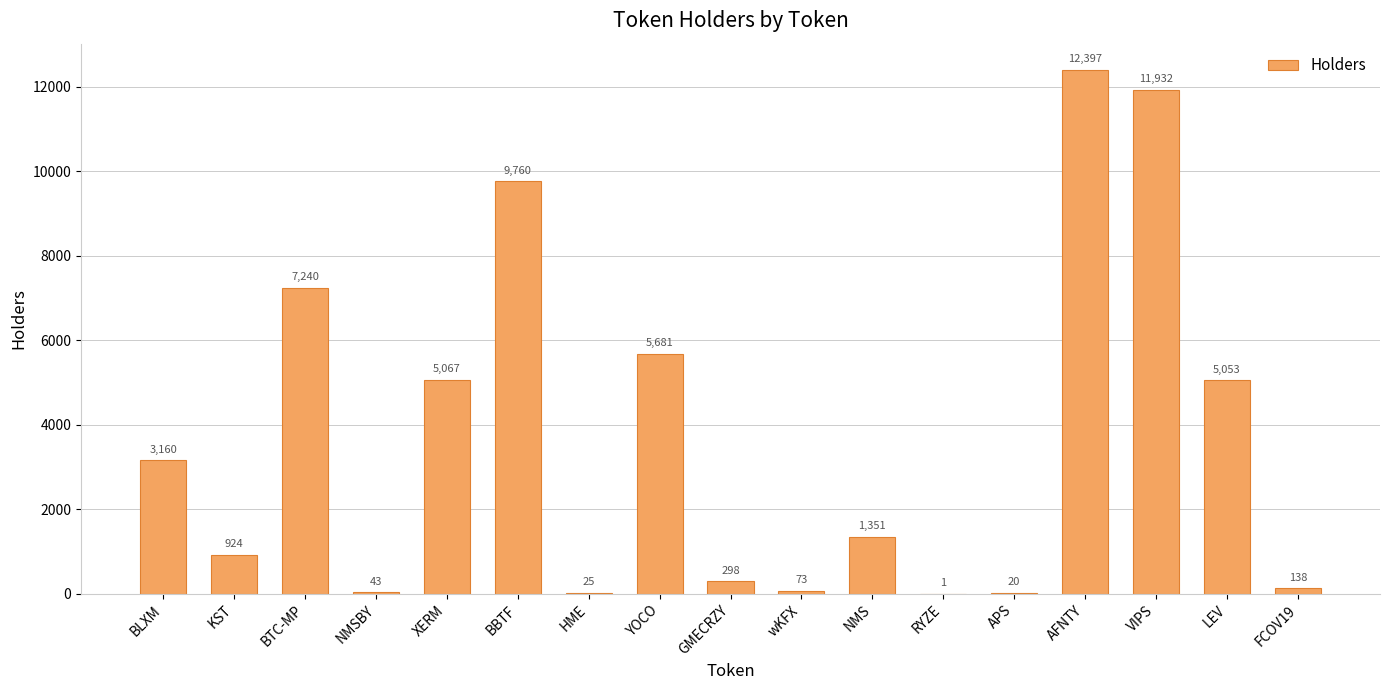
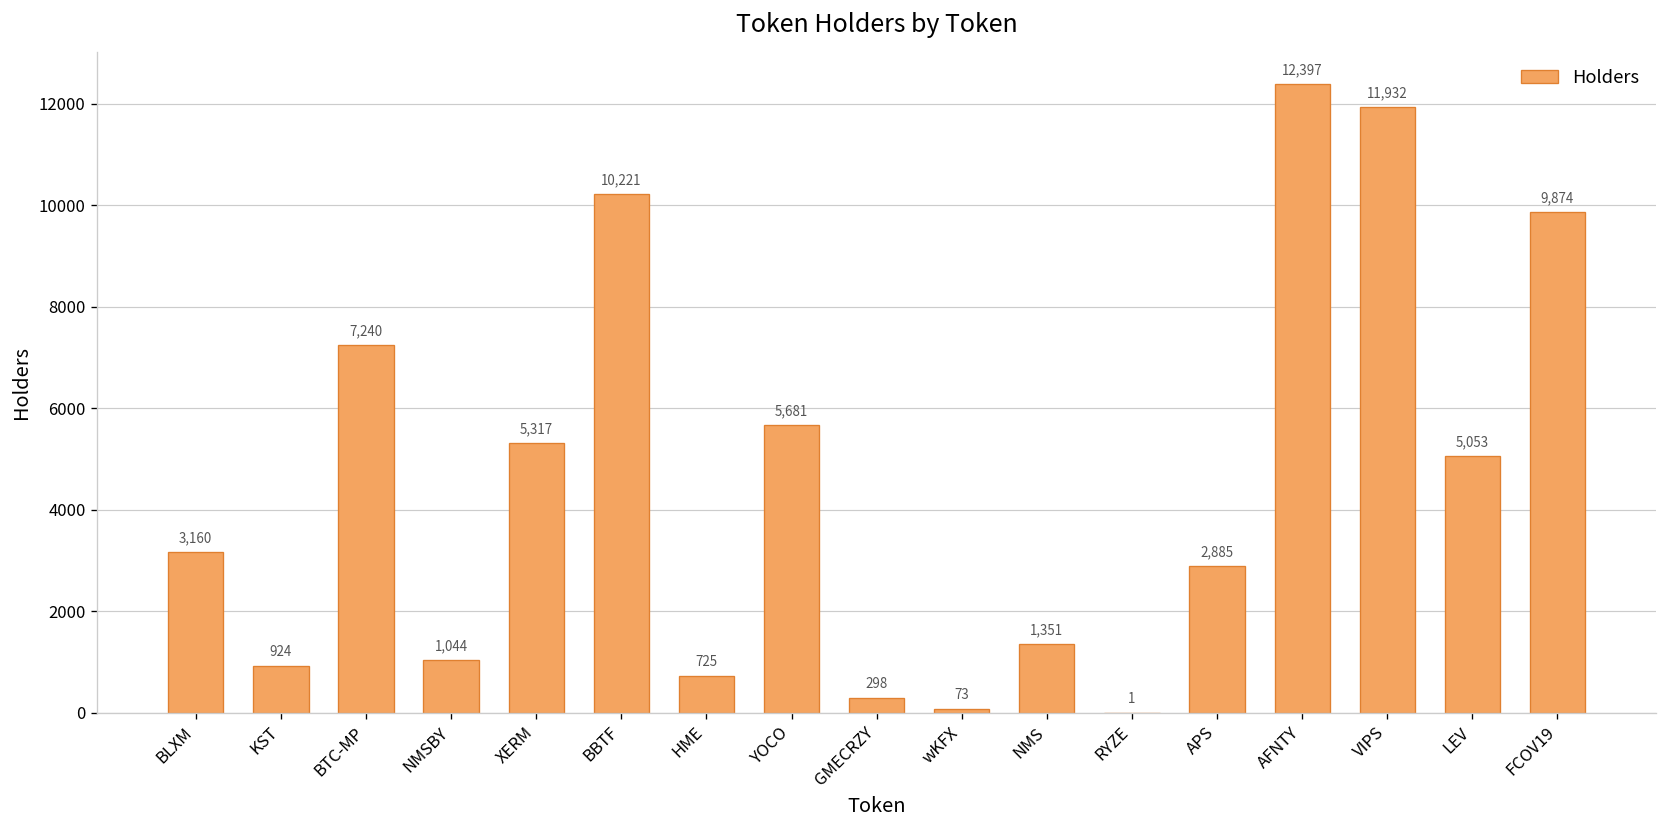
NMSBY: 43 -> 1,044
XERM: 5,067 -> 5,317
BBTF: 9,760 -> 10,221
HME: 25 -> 725
APS: 20 -> 2,885
FCOV19: 138 -> 9,874
